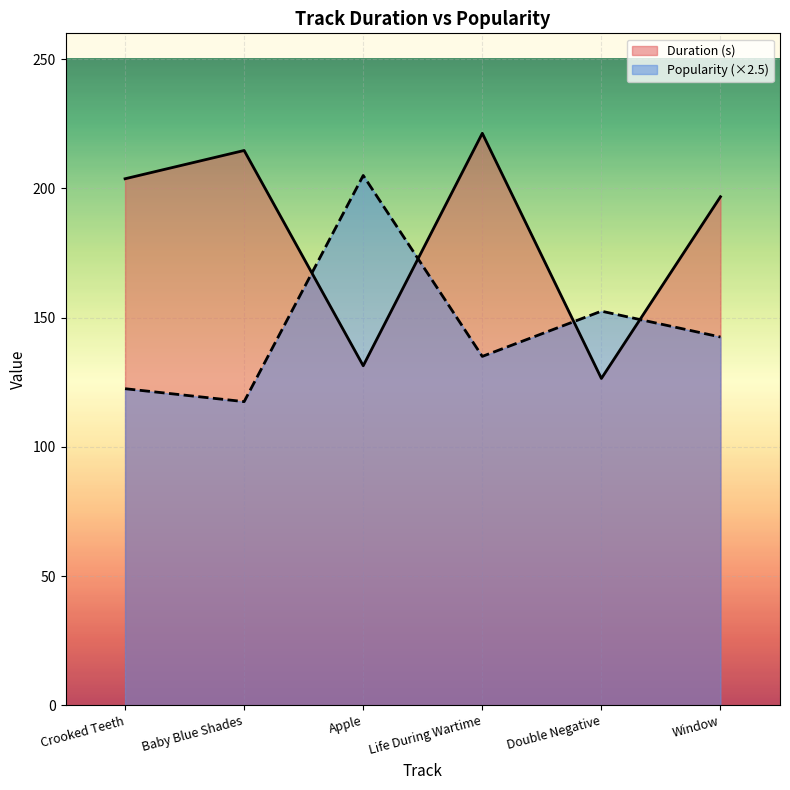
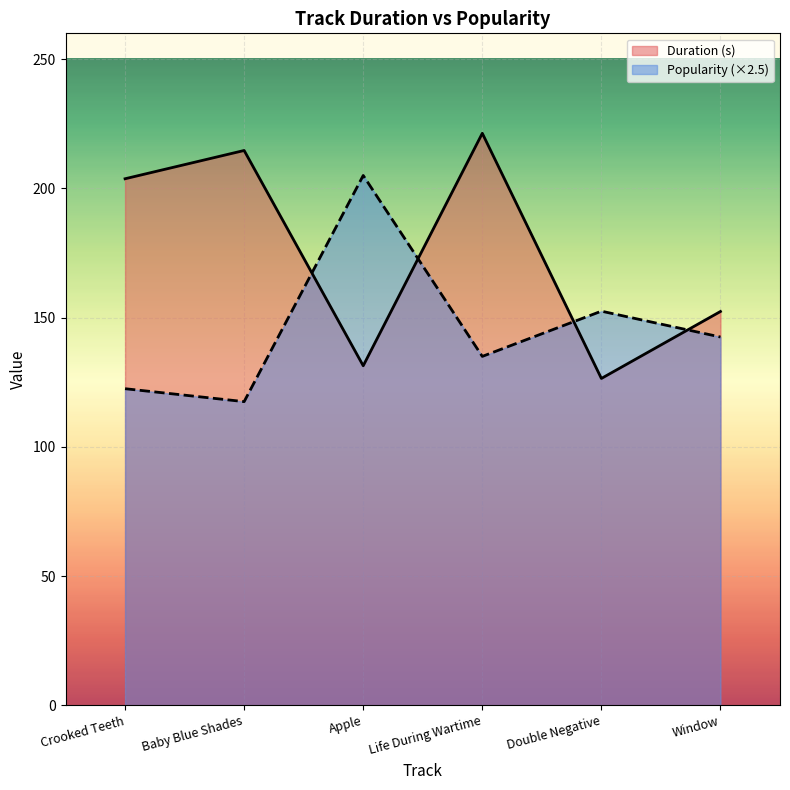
Duration (s), Window: 197 -> 152
